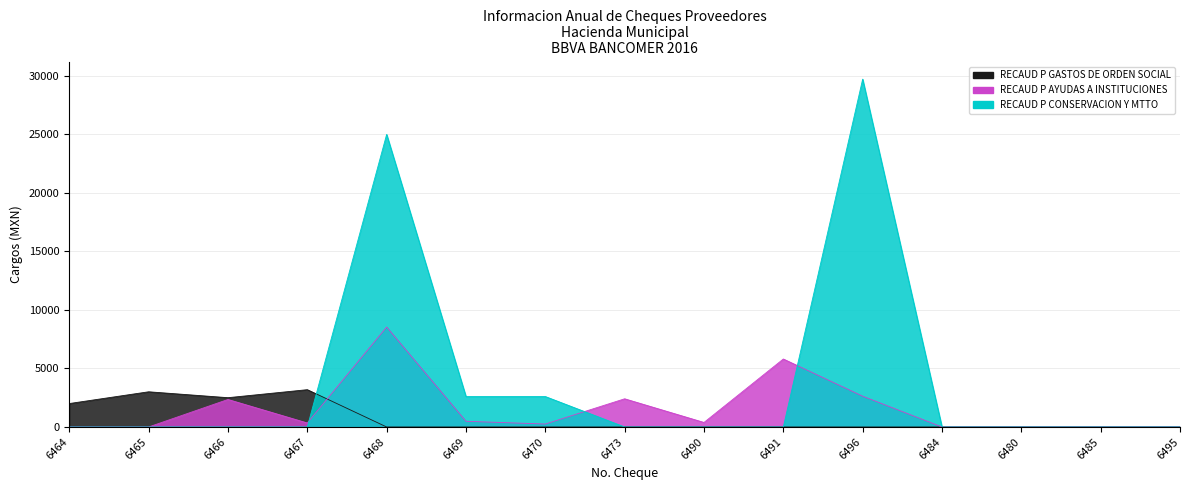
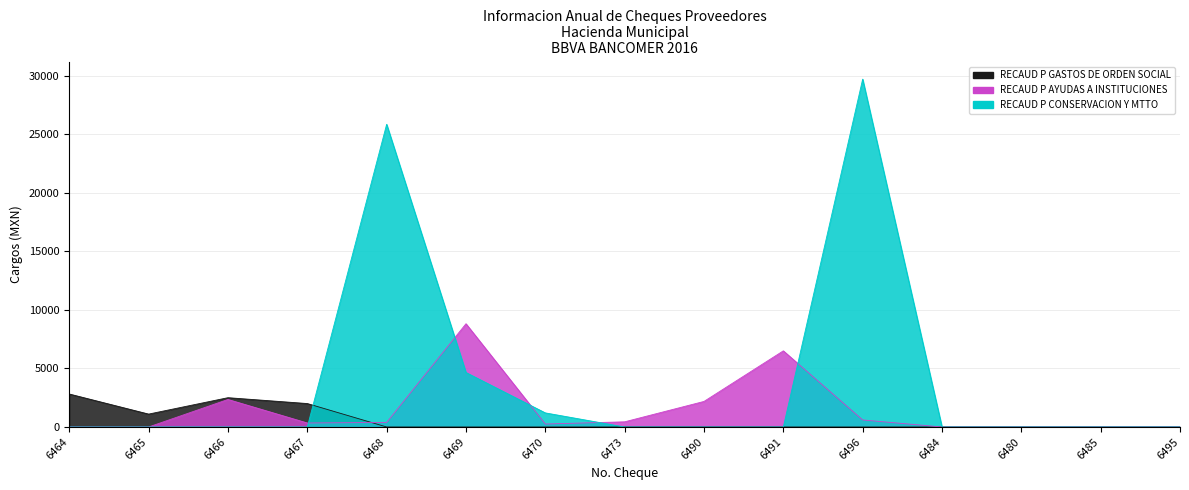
RECAUD P GASTOS DE ORDEN SOCIAL, 6464: 2000 -> 2800
RECAUD P GASTOS DE ORDEN SOCIAL, 6465: 3000 -> 1100
RECAUD P GASTOS DE ORDEN SOCIAL, 6467: 3200 -> 2000
RECAUD P AYUDAS A INSTITUCIONES, 6468: 8500 -> 400
RECAUD P CONSERVACION Y MTTO, 6468: 25000 -> 25800
RECAUD P AYUDAS A INSTITUCIONES, 6469: 500 -> 8800
RECAUD P CONSERVACION Y MTTO, 6469: 2600 -> 4700
RECAUD P CONSERVACION Y MTTO, 6470: 2600 -> 1200
RECAUD P AYUDAS A INSTITUCIONES, 6473: 2400 -> 400
RECAUD P AYUDAS A INSTITUCIONES, 6490: 400 -> 2200
RECAUD P AYUDAS A INSTITUCIONES, 6491: 5800 -> 6500
RECAUD P AYUDAS A INSTITUCIONES, 6496: 2600 -> 600
